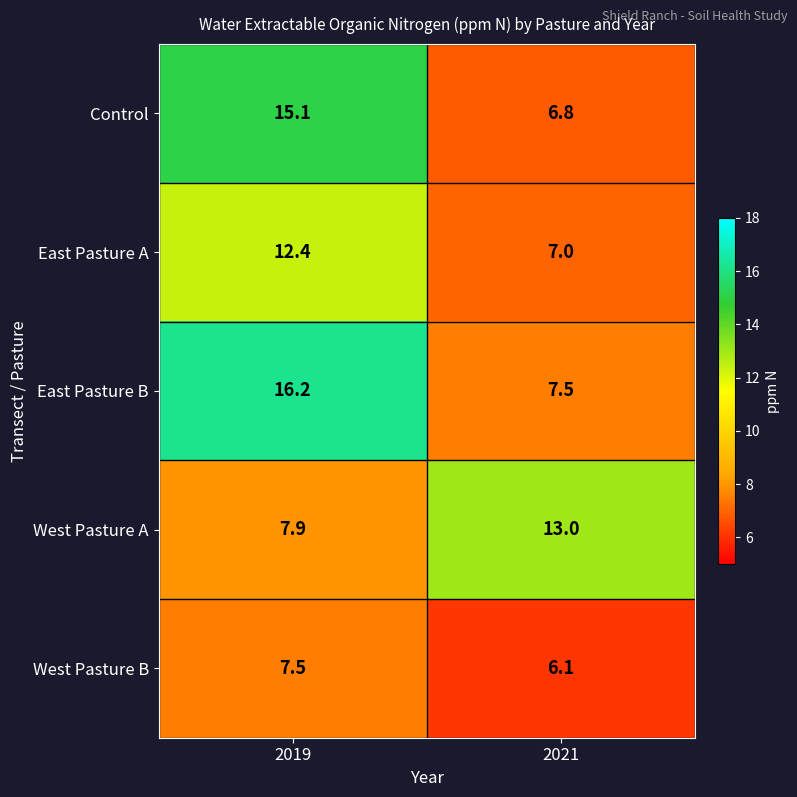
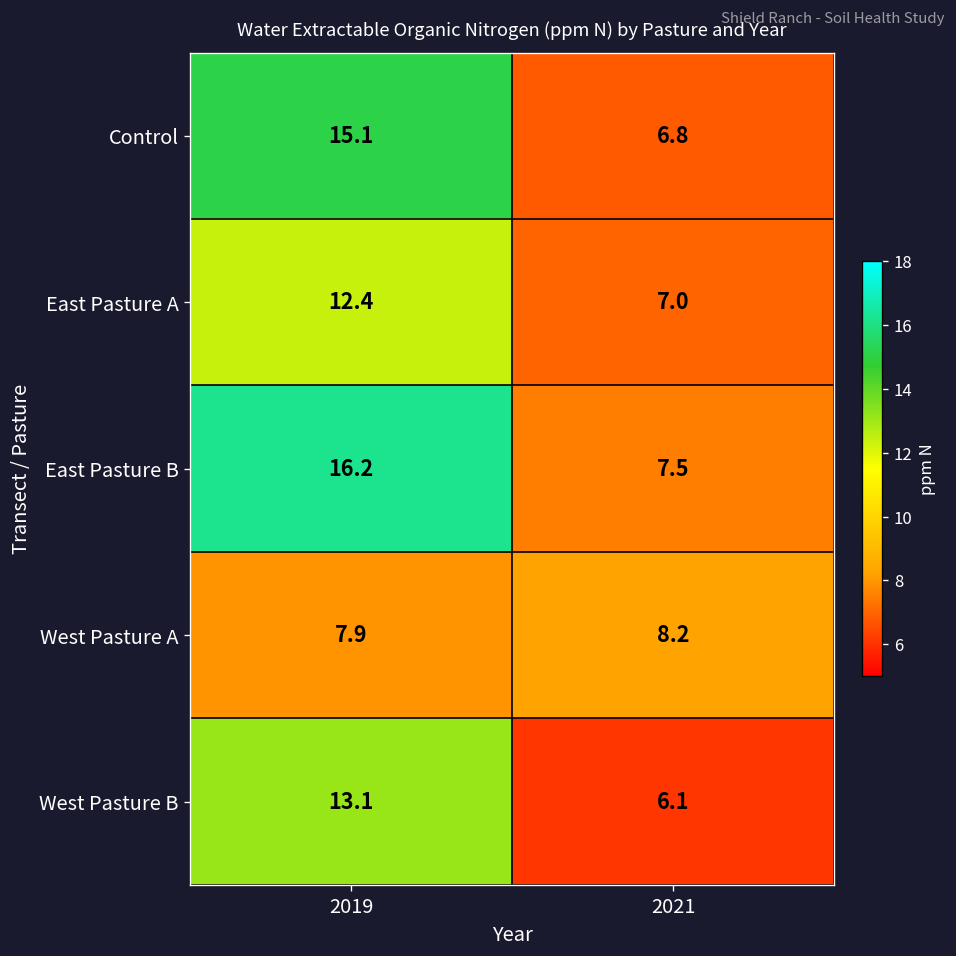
West Pasture A, 2021: 13.0 -> 8.2
West Pasture B, 2019: 7.5 -> 13.1
